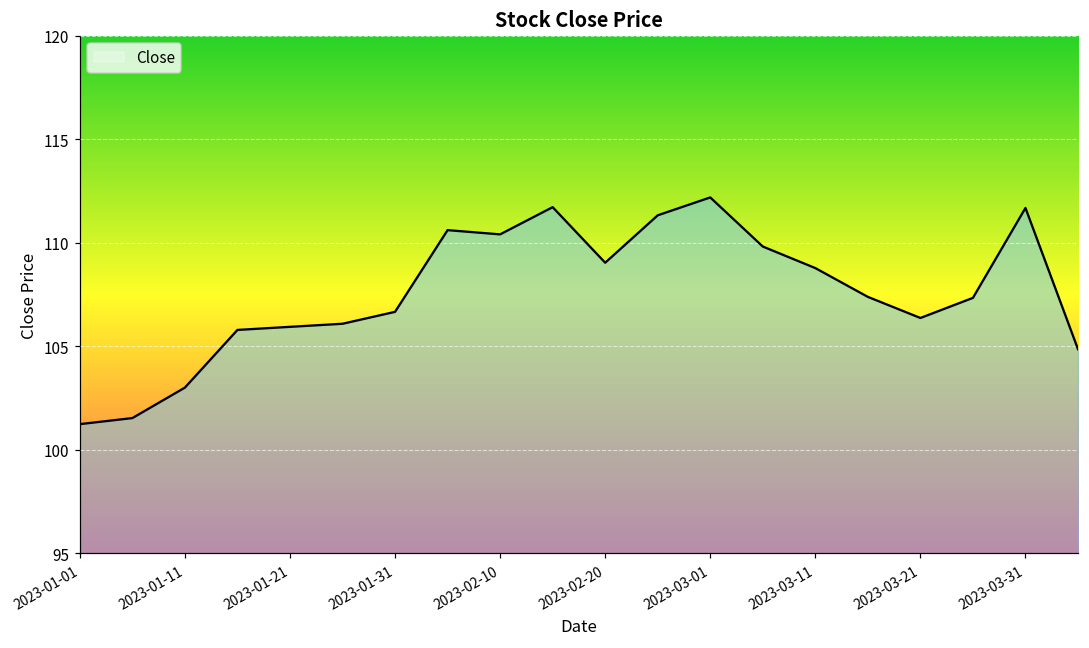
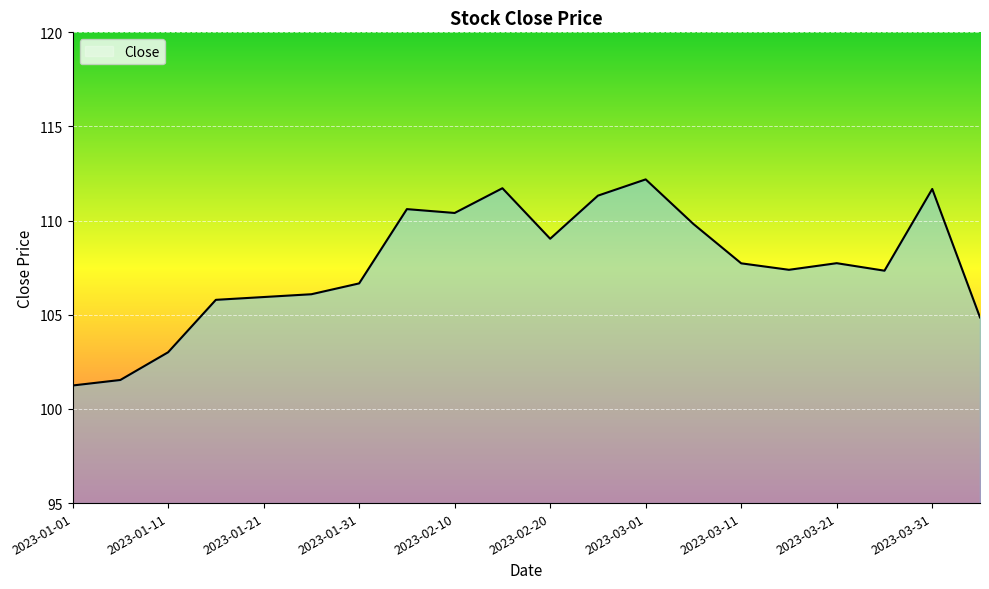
2023-03-11: 108.8 -> 107.7
2023-03-21: 106.4 -> 107.7
